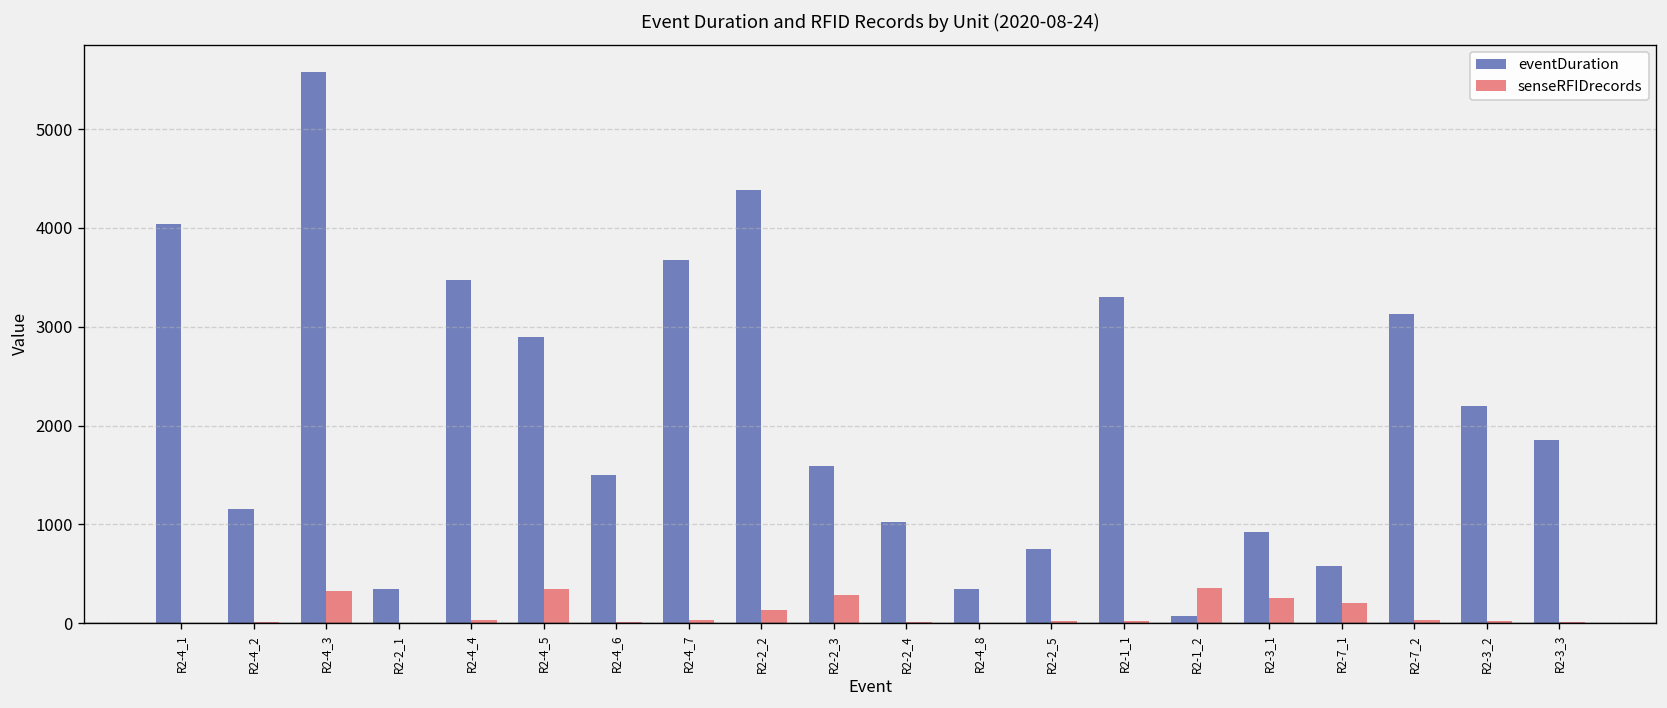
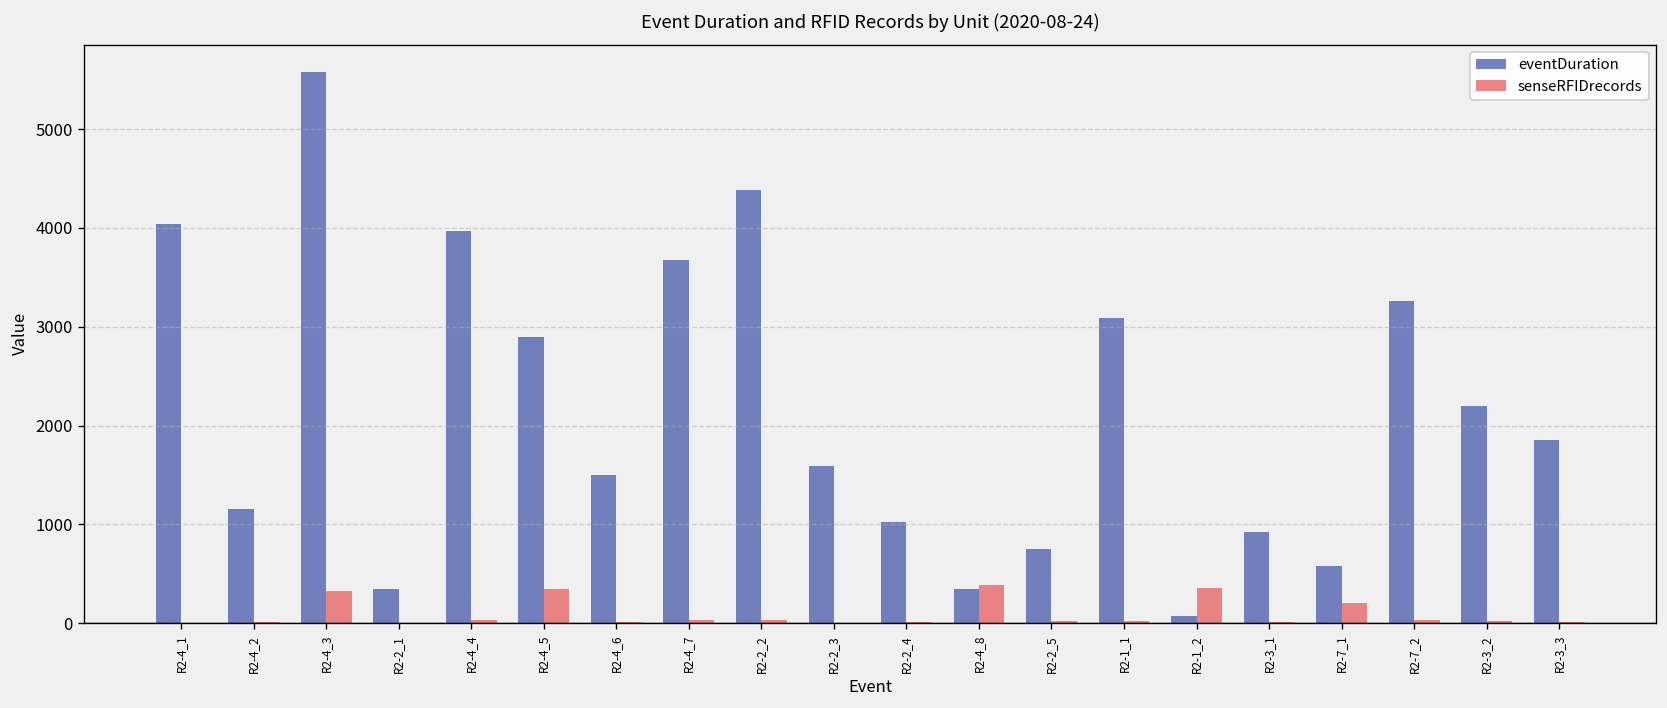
eventDuration, R2-4_4: 3500 -> 4000
senseRFIDrecords, R2-2_2: 100 -> 0
senseRFIDrecords, R2-2_3: 300 -> 0
senseRFIDrecords, R2-4_8: 0 -> 400
eventDuration, R2-1_1: 3300 -> 3100
senseRFIDrecords, R2-3_1: 300 -> 0
eventDuration, R2-7_2: 3100 -> 3300
